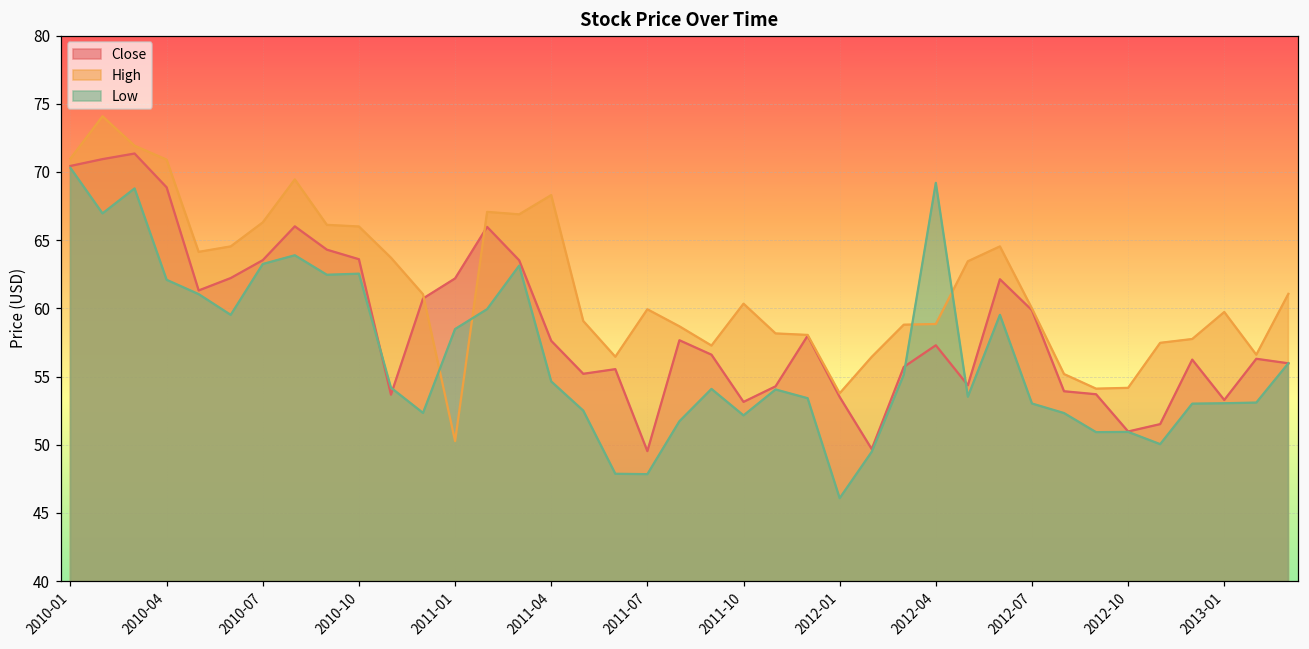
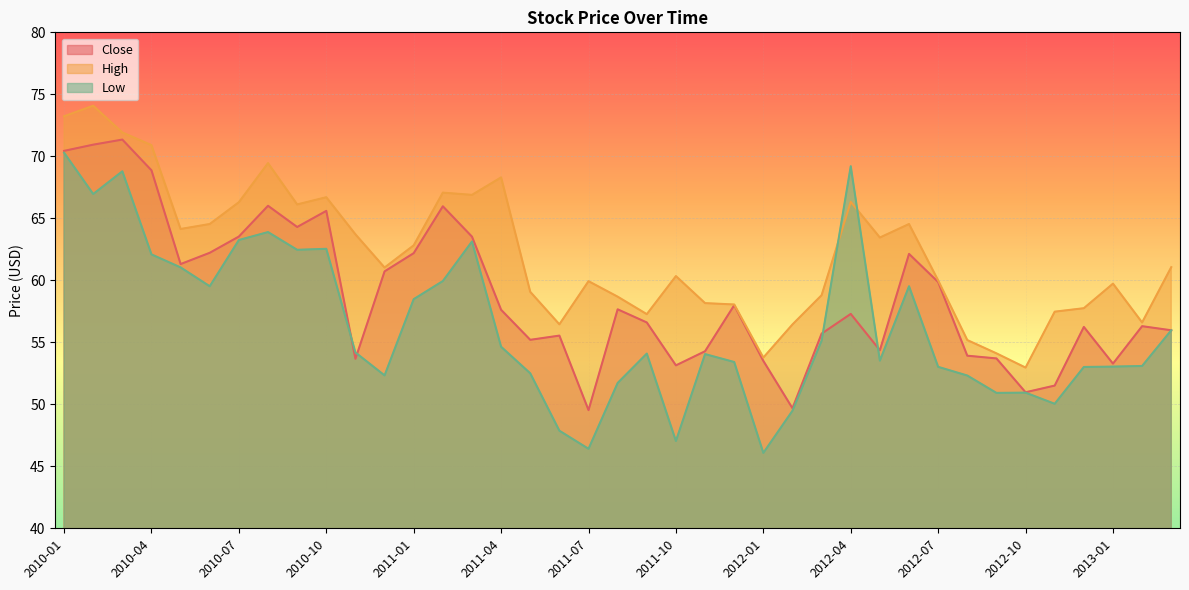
High, 2010-01: 71.0 -> 73.2
Close, 2010-10: 63.6 -> 65.6
High, 2010-10: 66.0 -> 66.7
High, 2011-01: 50.3 -> 62.8
Low, 2011-07: 47.8 -> 46.4
Low, 2011-10: 52.2 -> 47.0
High, 2012-04: 58.9 -> 66.3
High, 2012-10: 54.2 -> 53.0
